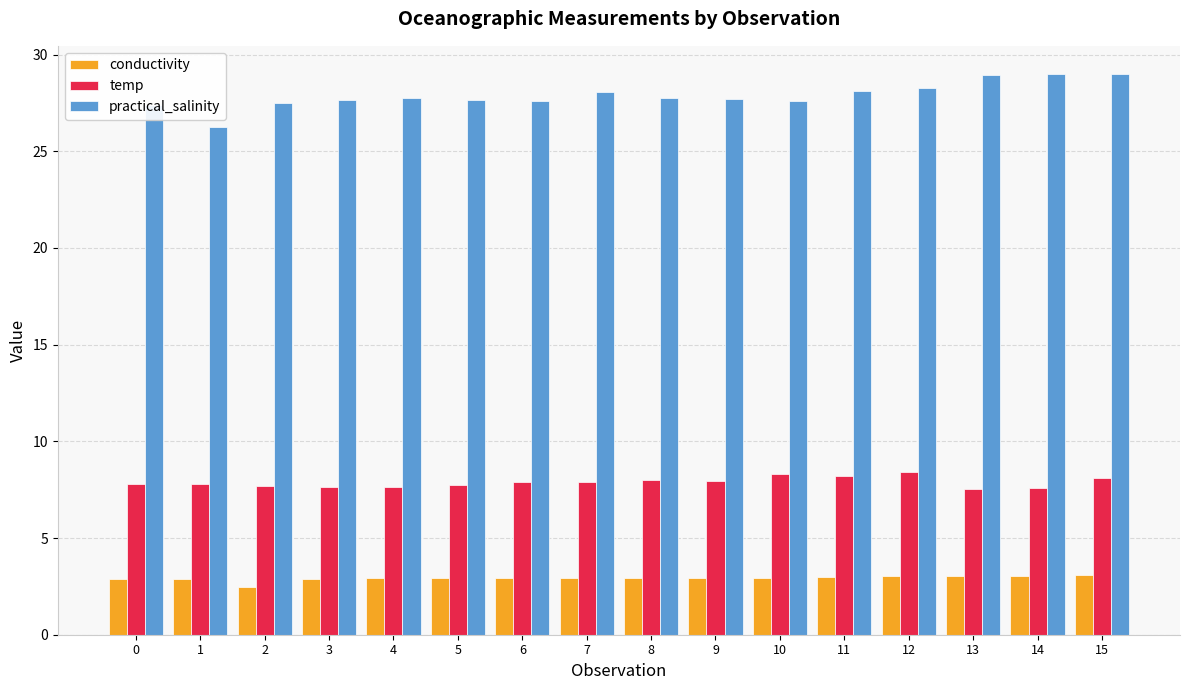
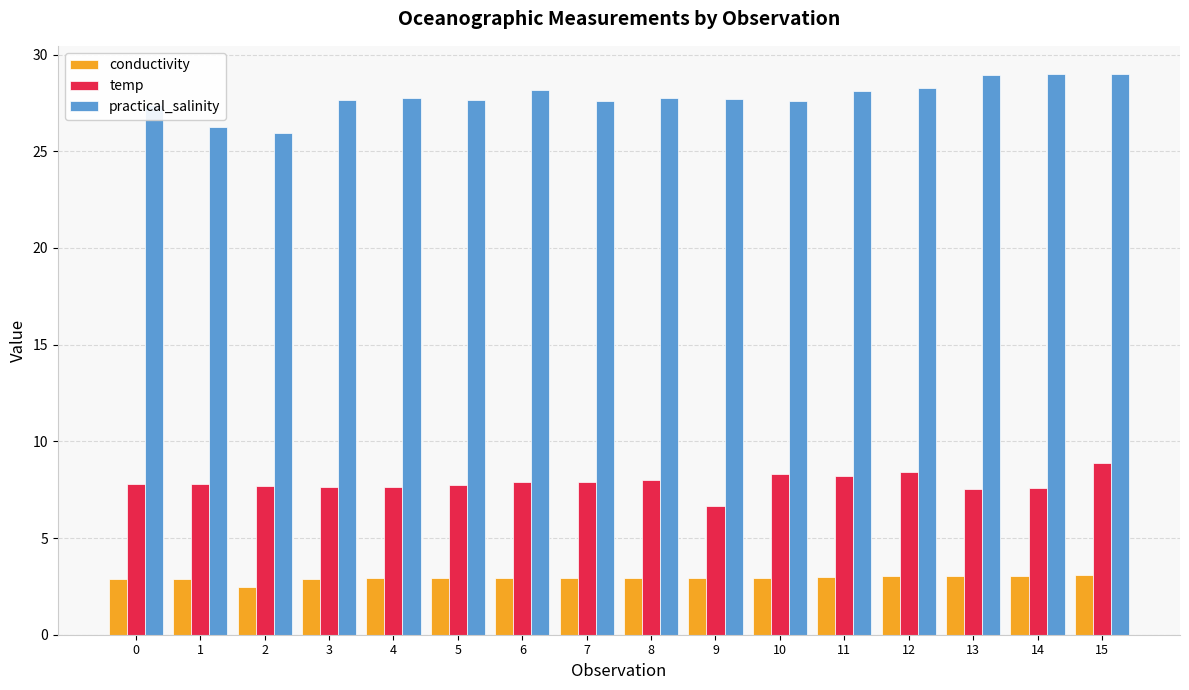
practical_salinity, 2: 27.5 -> 25.9
practical_salinity, 6: 27.6 -> 28.2
practical_salinity, 7: 28.1 -> 27.6
temp, 9: 7.9 -> 6.7
temp, 15: 8.1 -> 8.9
